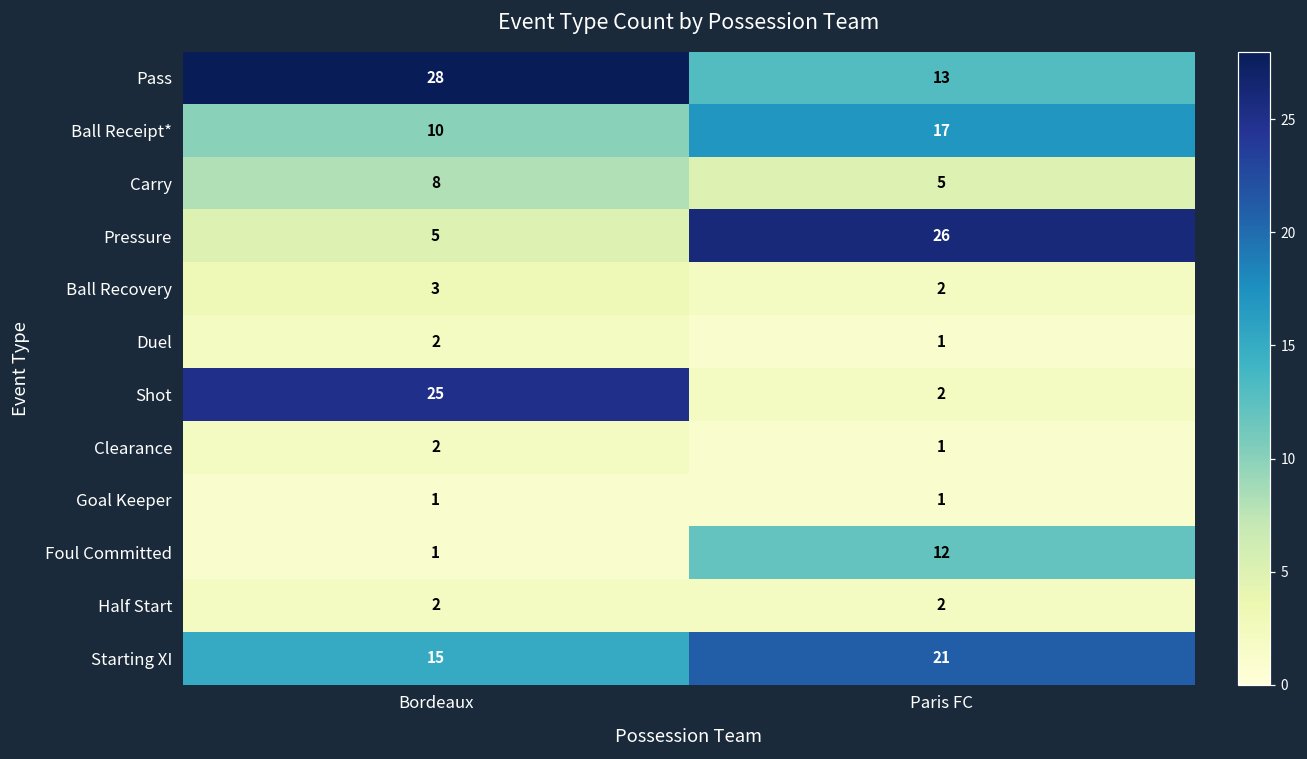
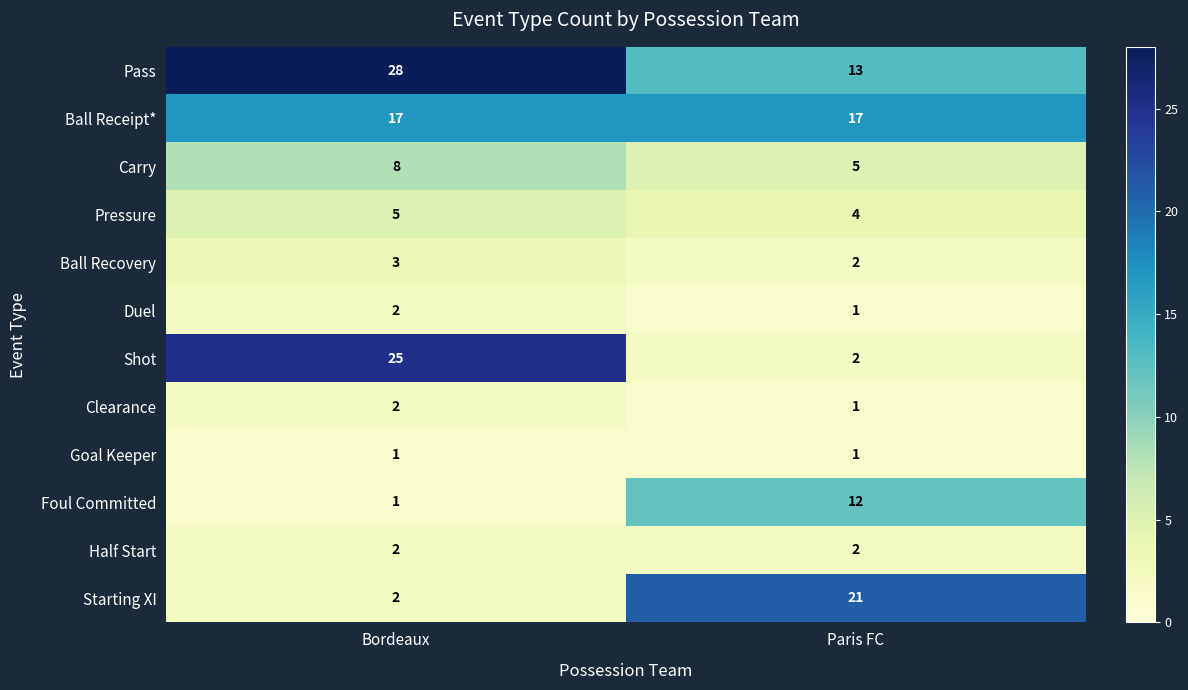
Ball Receipt*, Bordeaux: 10 -> 17
Pressure, Paris FC: 26 -> 4
Starting XI, Bordeaux: 15 -> 2
